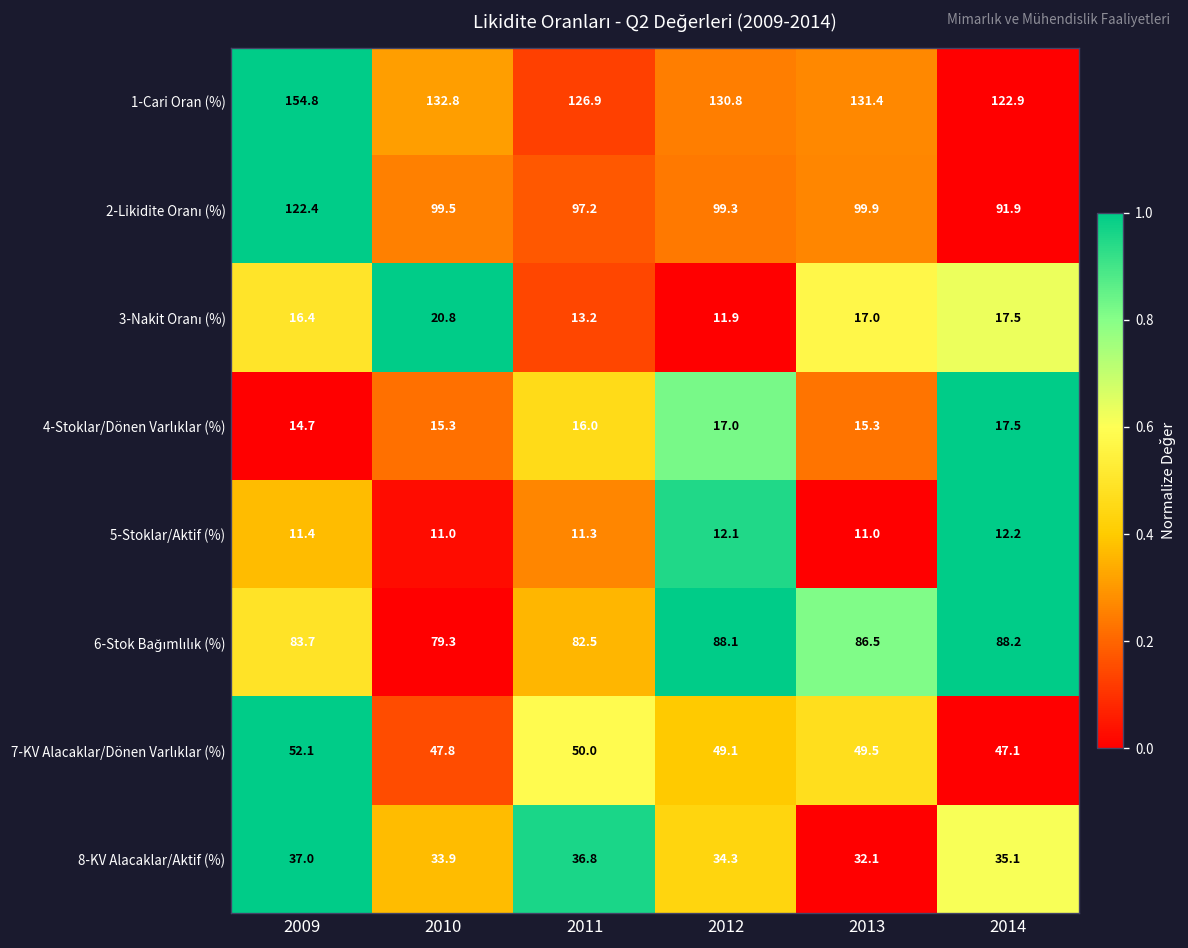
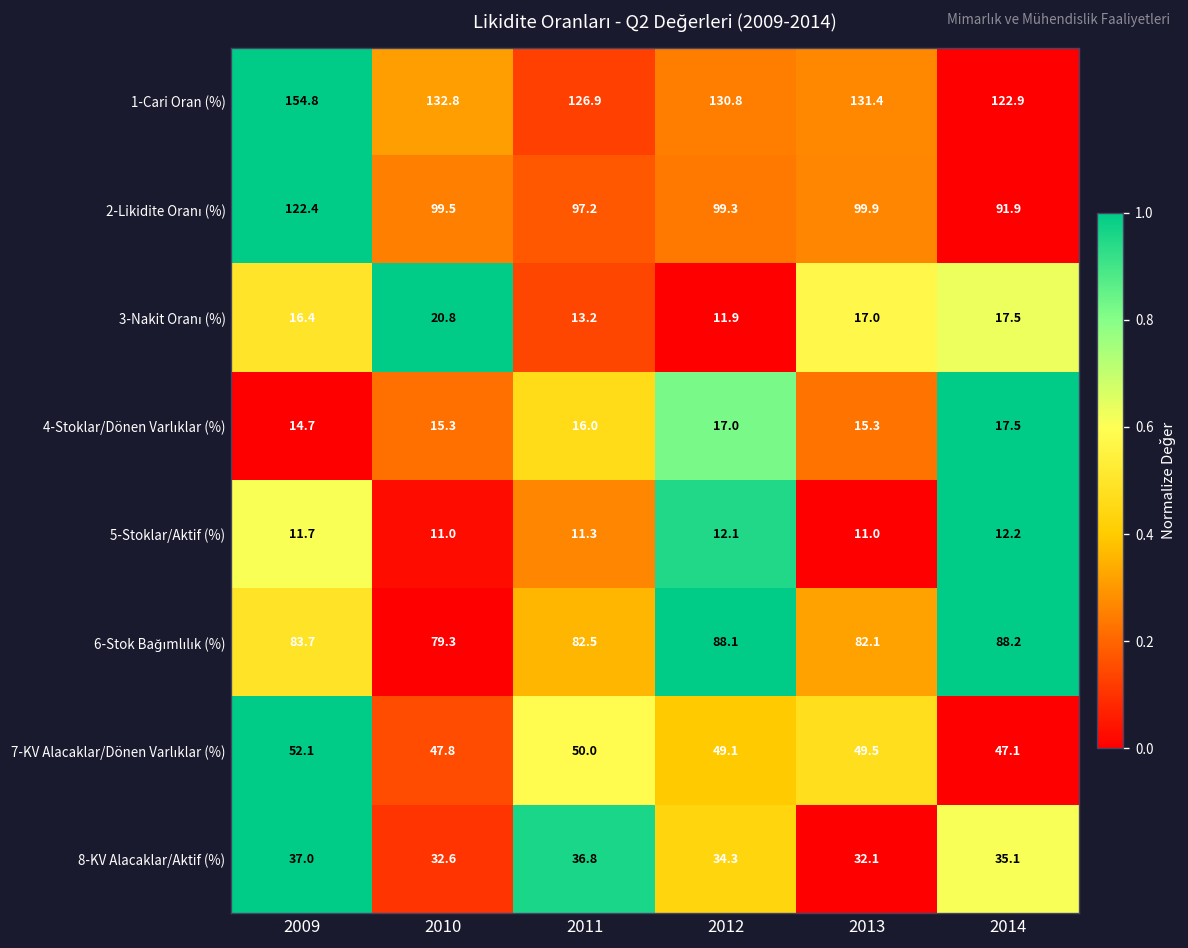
5-Stoklar/Aktif (%), 2009: 11.4 -> 11.7
6-Stok Bağımlılık (%), 2013: 86.5 -> 82.1
8-KV Alacaklar/Aktif (%), 2010: 33.9 -> 32.6
